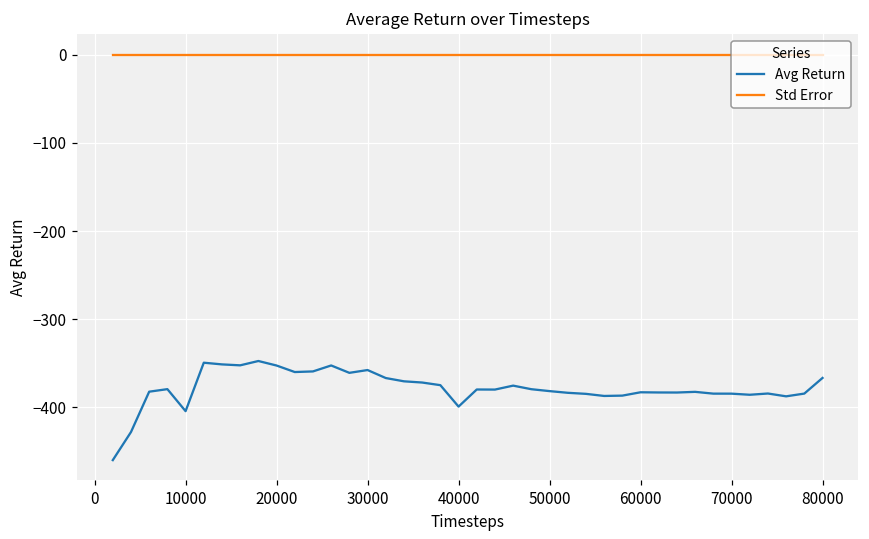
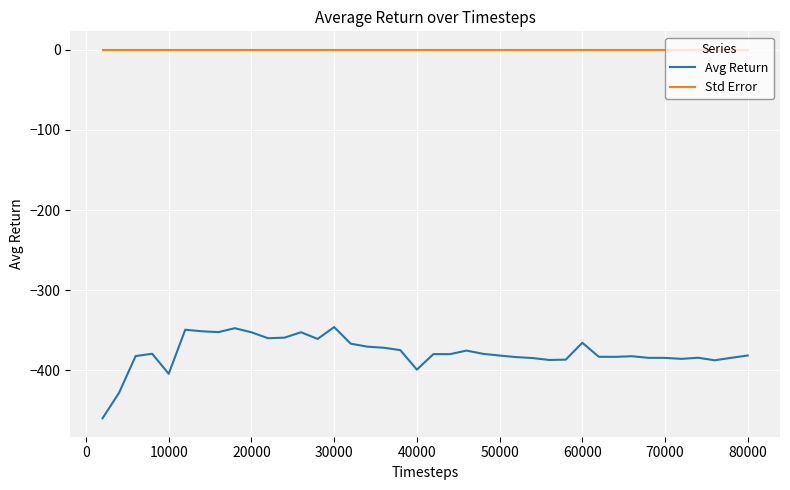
Avg Return, 30000: -360 -> -350
Avg Return, 60000: -380 -> -370
Avg Return, 80000: -370 -> -380
